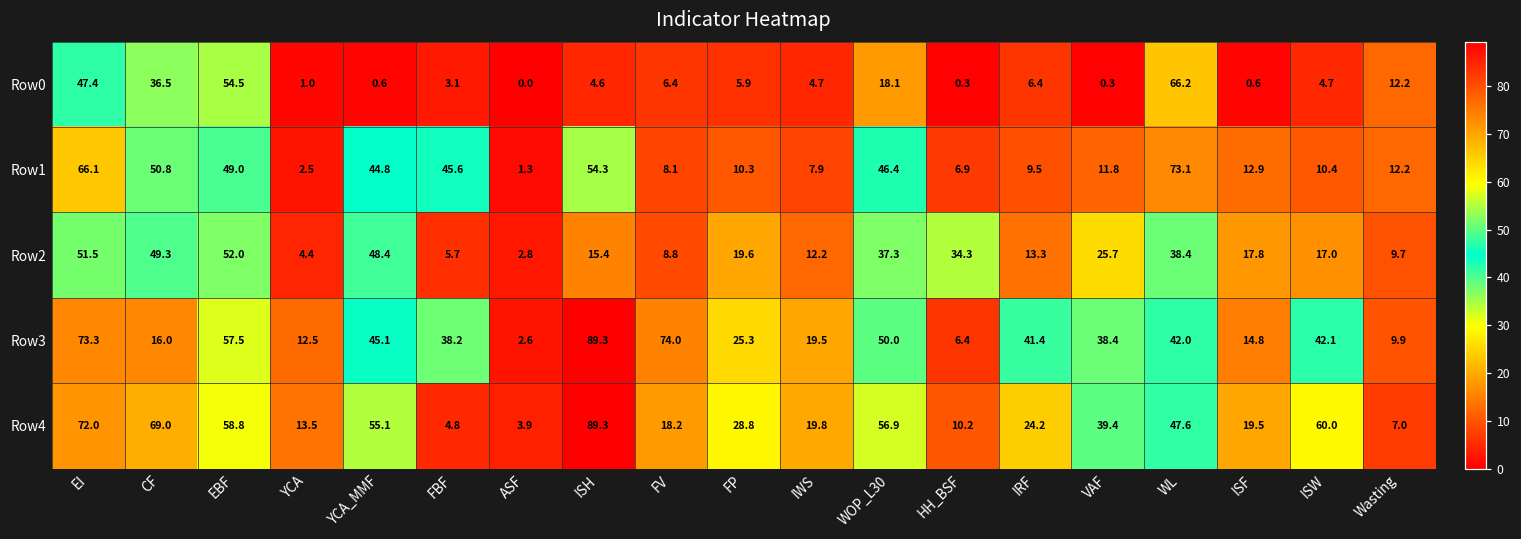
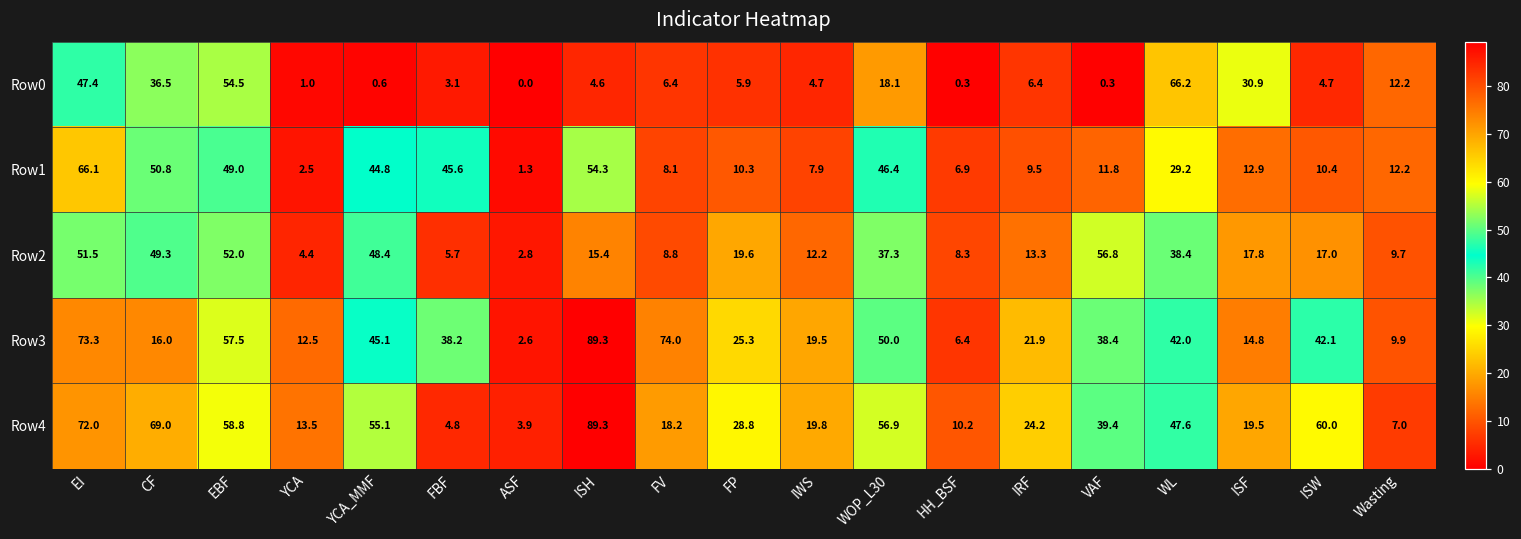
Row0, ISF: 0.6 -> 30.9
Row1, WL: 73.1 -> 29.2
Row2, HH_BSF: 34.3 -> 8.3
Row2, VAF: 25.7 -> 56.8
Row3, IRF: 41.4 -> 21.9
